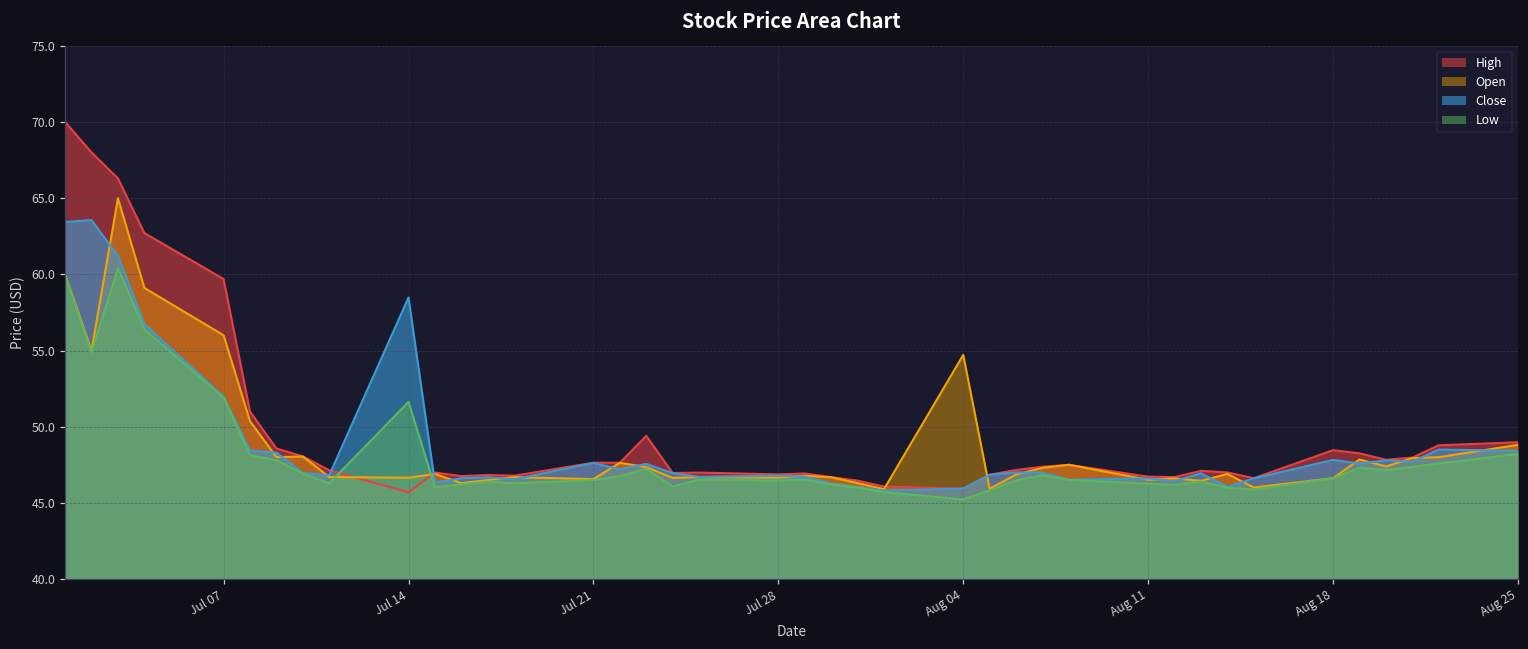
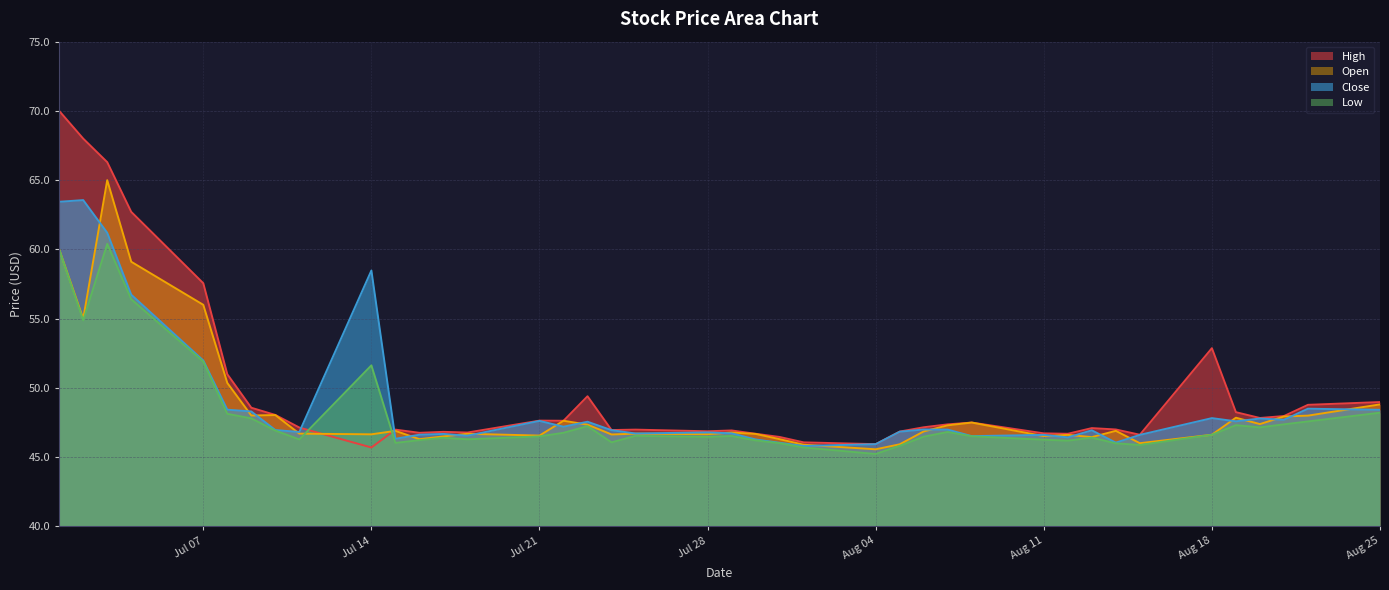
High, Jul 07: 59.7 -> 57.6
Open, Aug 04: 54.7 -> 45.6
High, Aug 18: 48.5 -> 52.9
